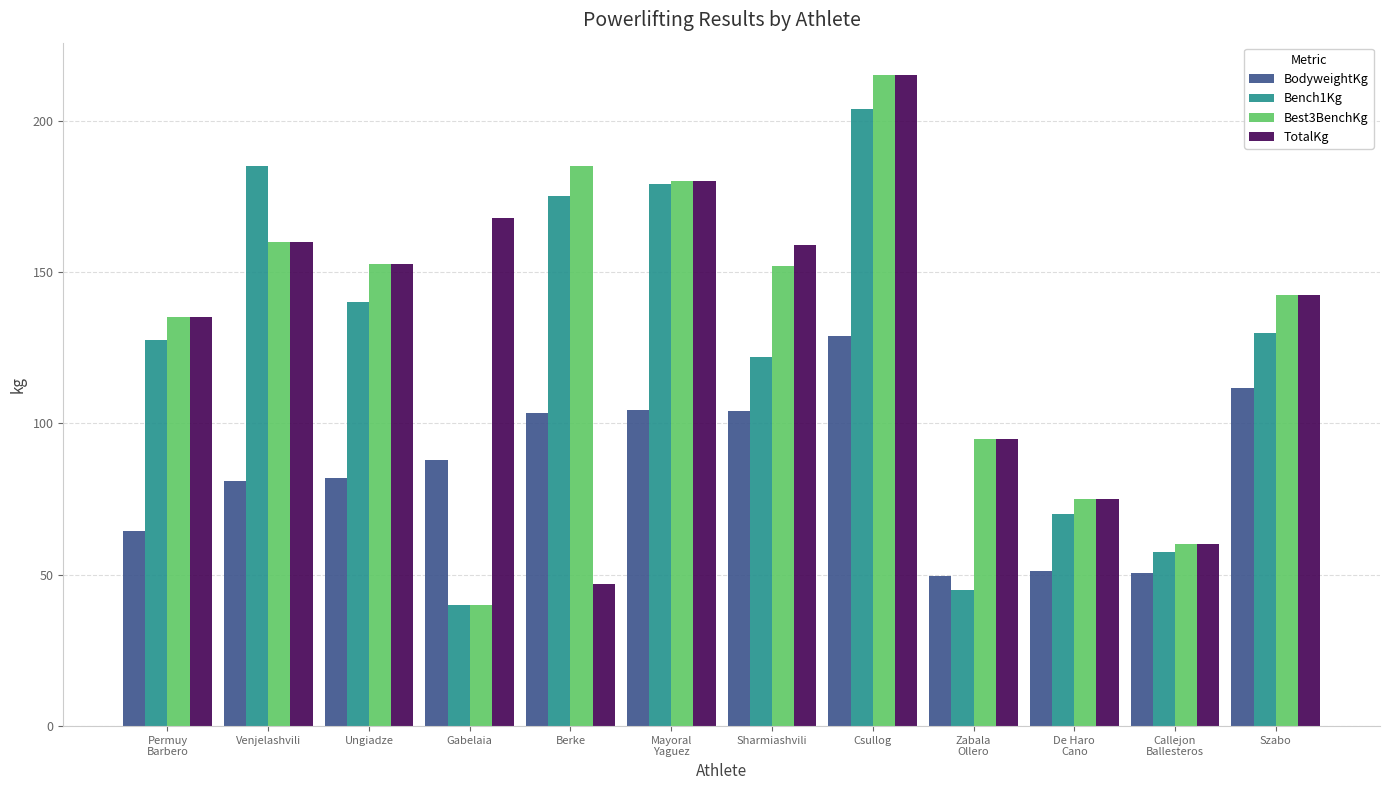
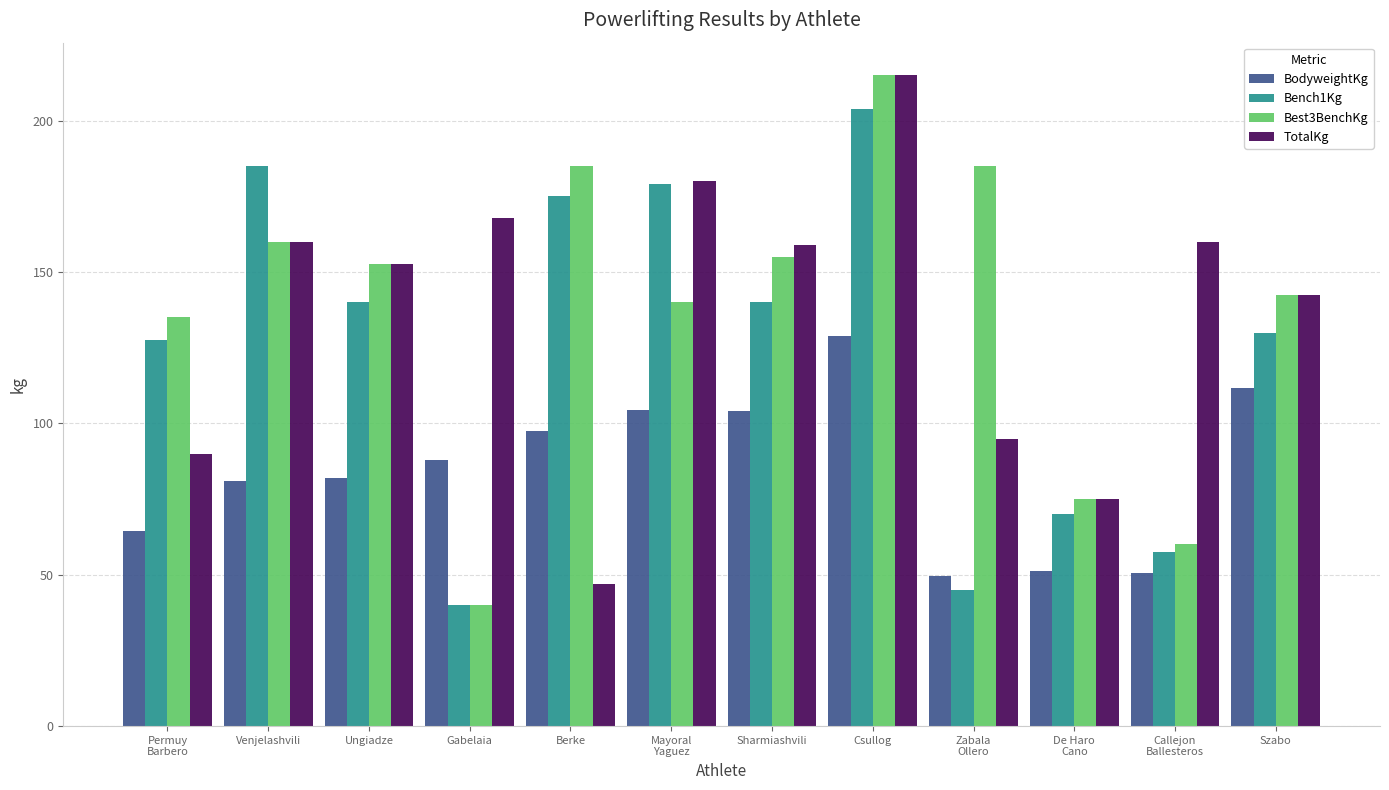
TotalKg, Permuy Barbero: 135 -> 90
BodyweightKg, Berke: 103 -> 98
Best3BenchKg, Mayoral Yaguez: 180 -> 140
Bench1Kg, Sharmiashvili: 122 -> 140
Best3BenchKg, Sharmiashvili: 152 -> 155
Best3BenchKg, Zabala Ollero: 95 -> 185
TotalKg, Callejon Ballesteros: 60 -> 160
